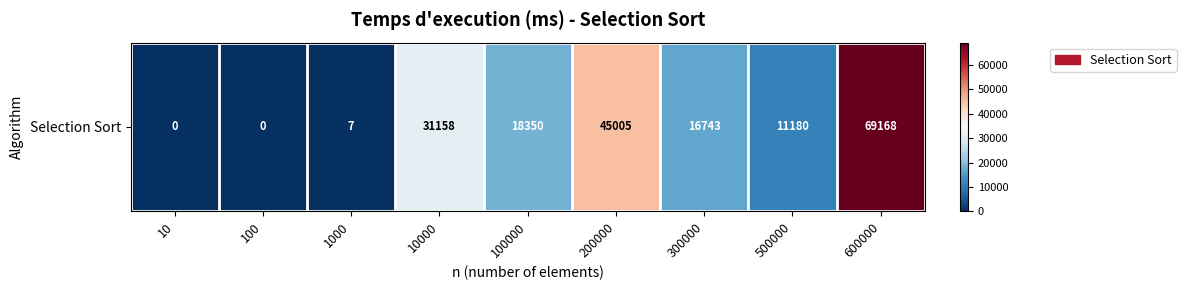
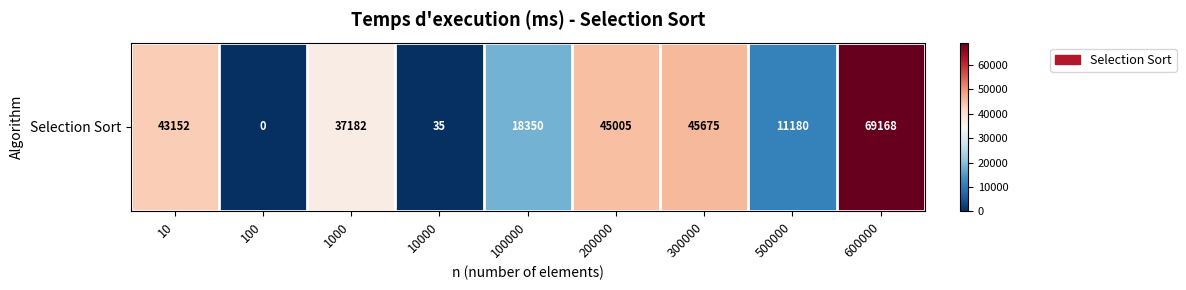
Selection Sort, 10: 0 -> 43152
Selection Sort, 1000: 7 -> 37182
Selection Sort, 10000: 31158 -> 35
Selection Sort, 300000: 16743 -> 45675
